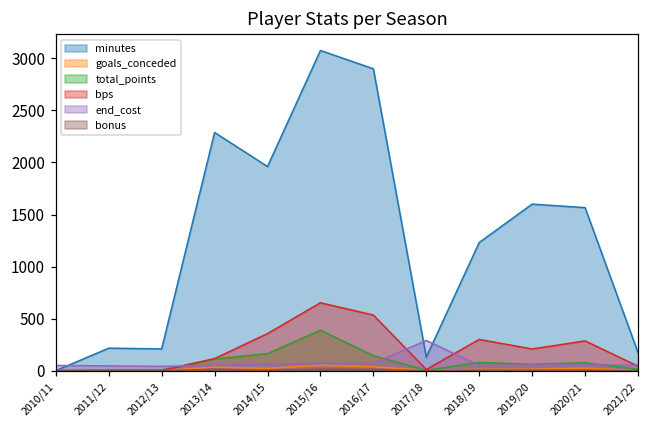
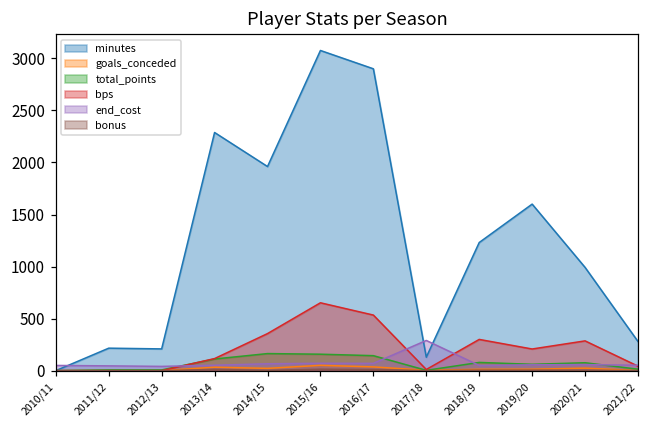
total_points, 2015/16: 400 -> 200
minutes, 2020/21: 1600 -> 1000
minutes, 2021/22: 200 -> 300
